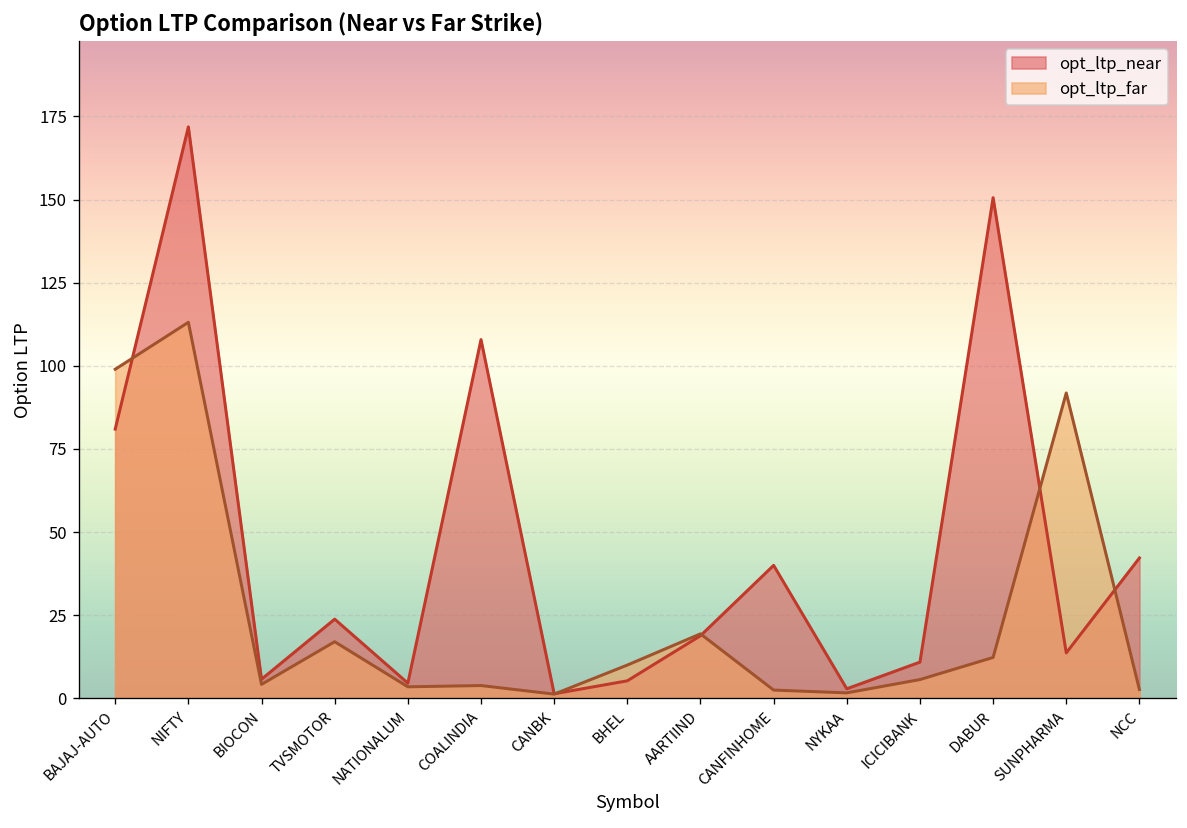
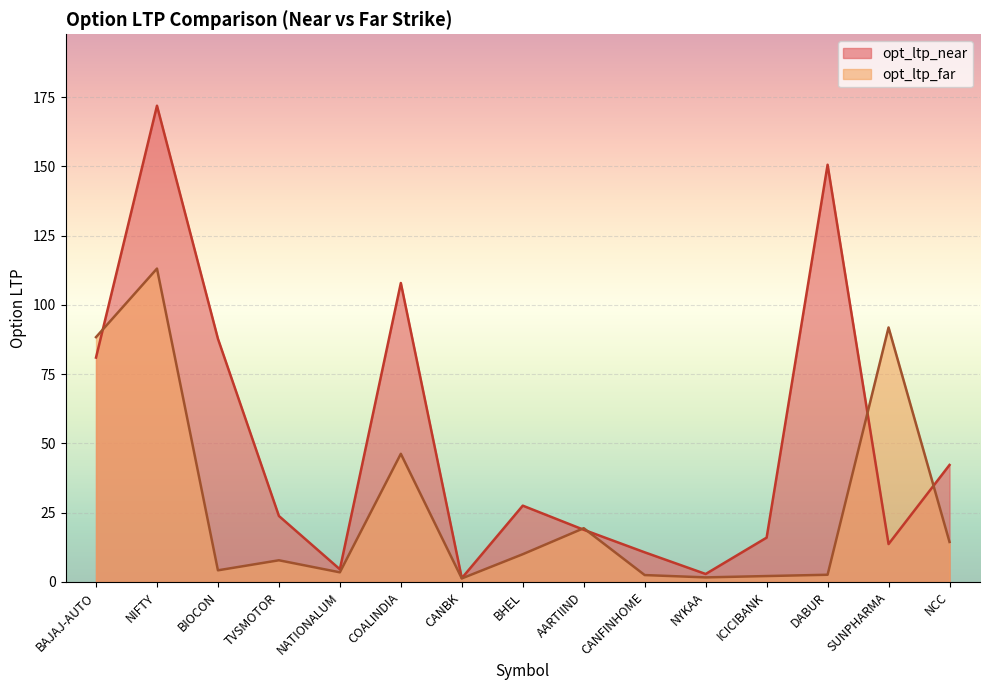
opt_ltp_far, BAJAJ-AUTO: 99 -> 88
opt_ltp_near, BIOCON: 6 -> 88
opt_ltp_far, TVSMOTOR: 17 -> 8
opt_ltp_far, COALINDIA: 4 -> 46
opt_ltp_near, BHEL: 5 -> 28
opt_ltp_near, CANFINHOME: 40 -> 11
opt_ltp_near, ICICIBANK: 11 -> 16
opt_ltp_far, ICICIBANK: 6 -> 2
opt_ltp_far, DABUR: 12 -> 3
opt_ltp_far, NCC: 3 -> 14
